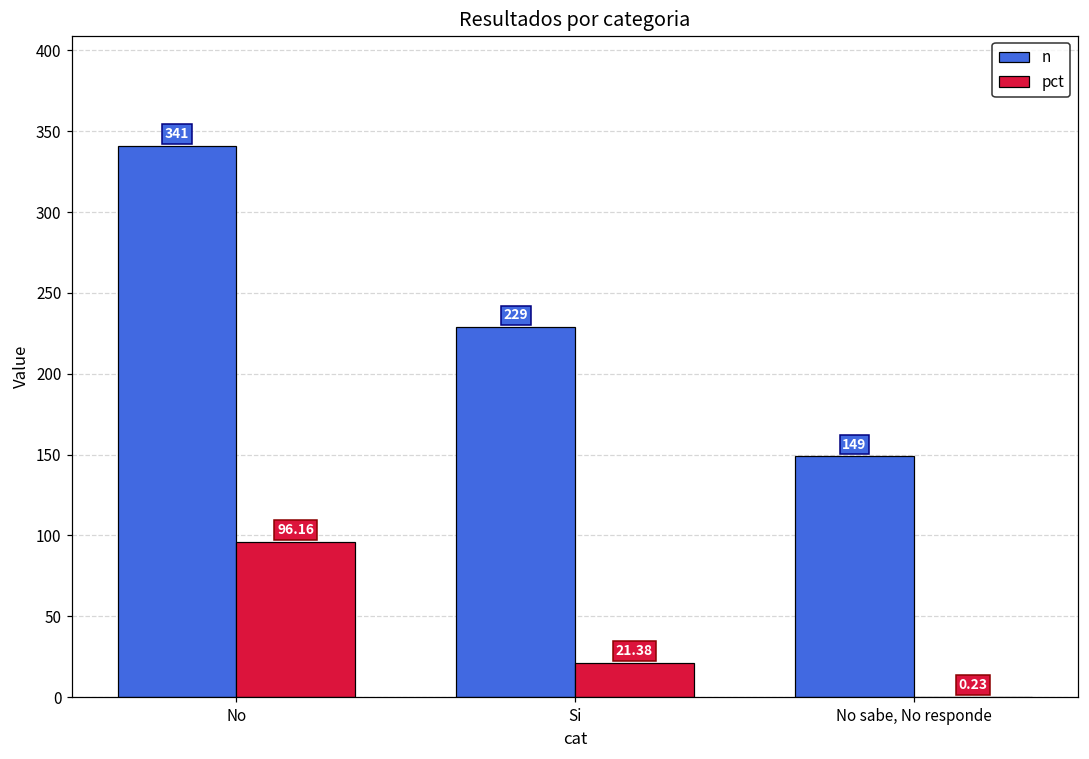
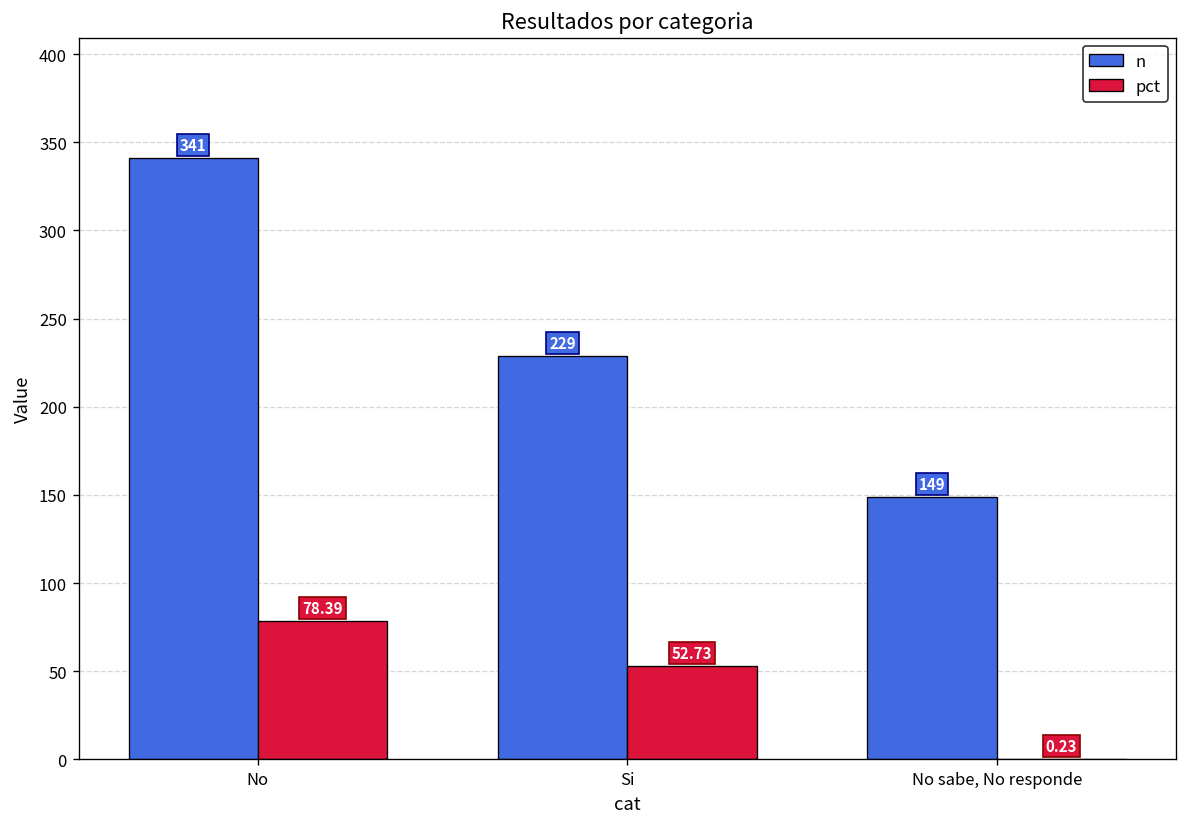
pct, No: 96.16 -> 78.39
pct, Si: 21.38 -> 52.73
